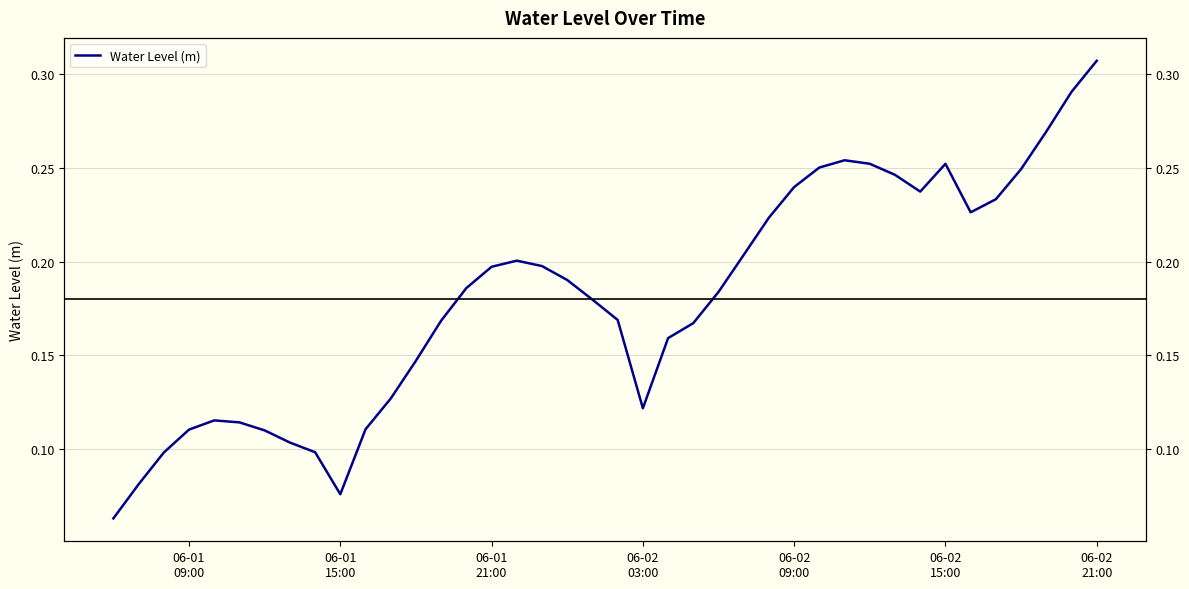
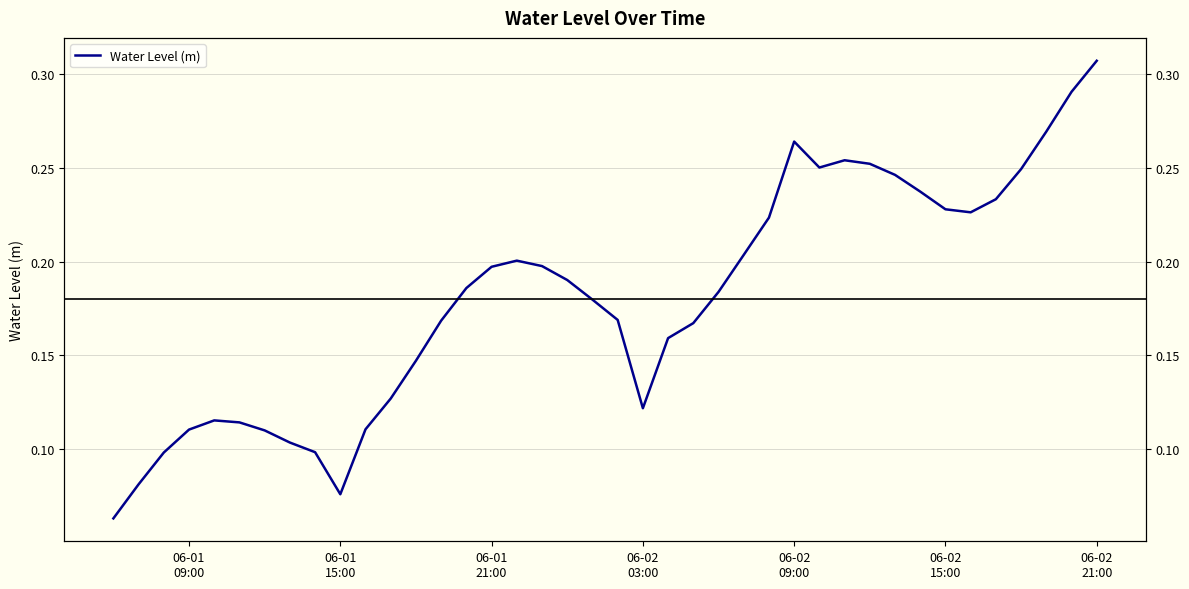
06-02 09:00: 0.240 -> 0.264
06-02 15:00: 0.252 -> 0.228
